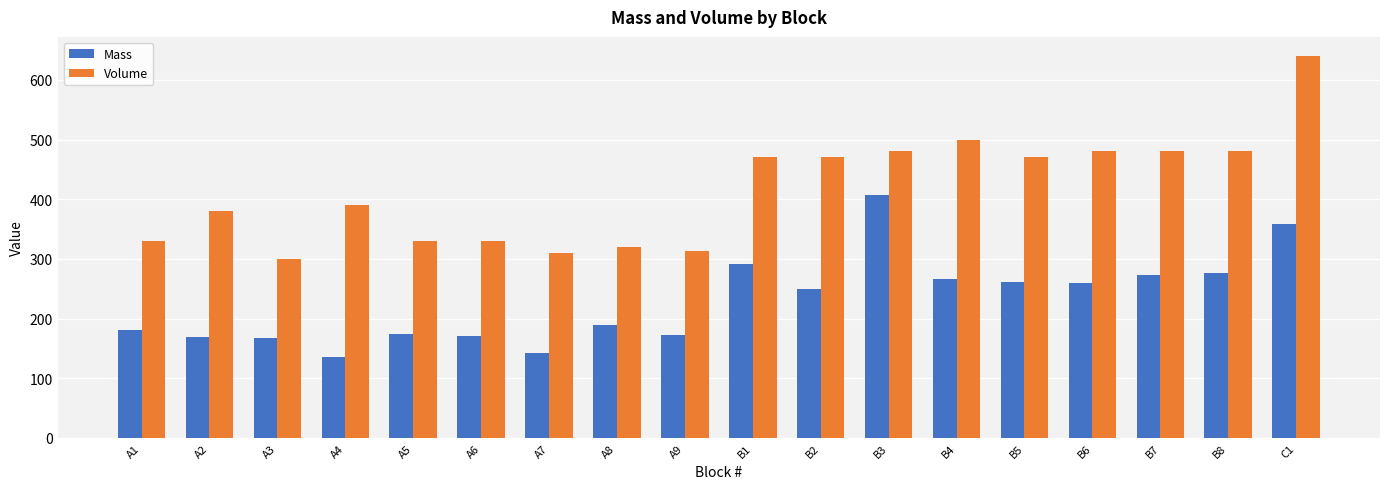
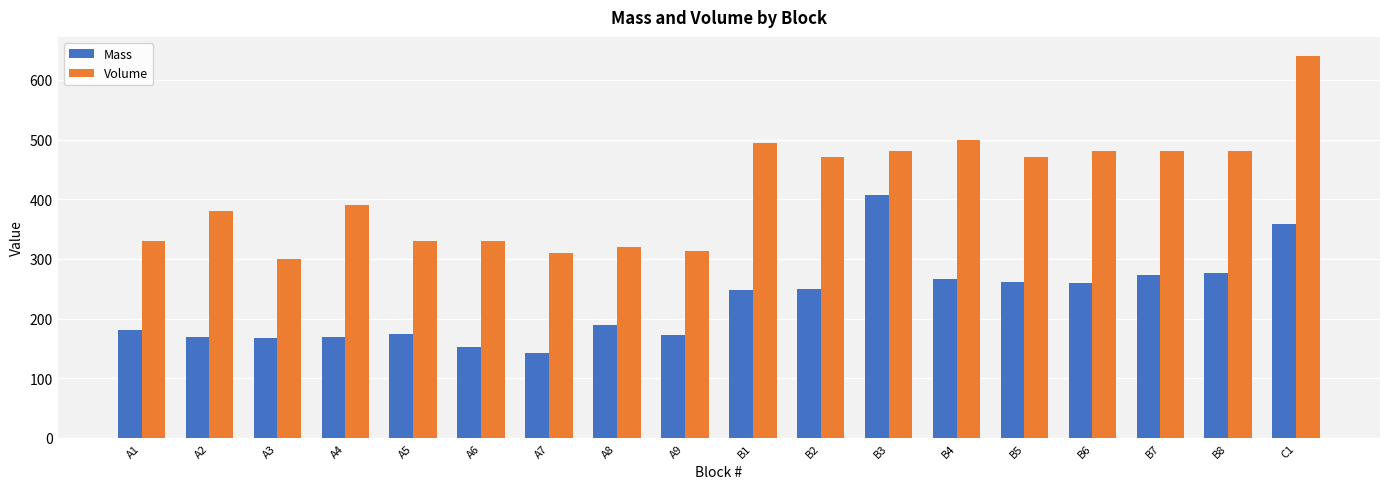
Mass, A4: 140 -> 170
Mass, A6: 170 -> 150
Mass, B1: 290 -> 250
Volume, B1: 470 -> 490
